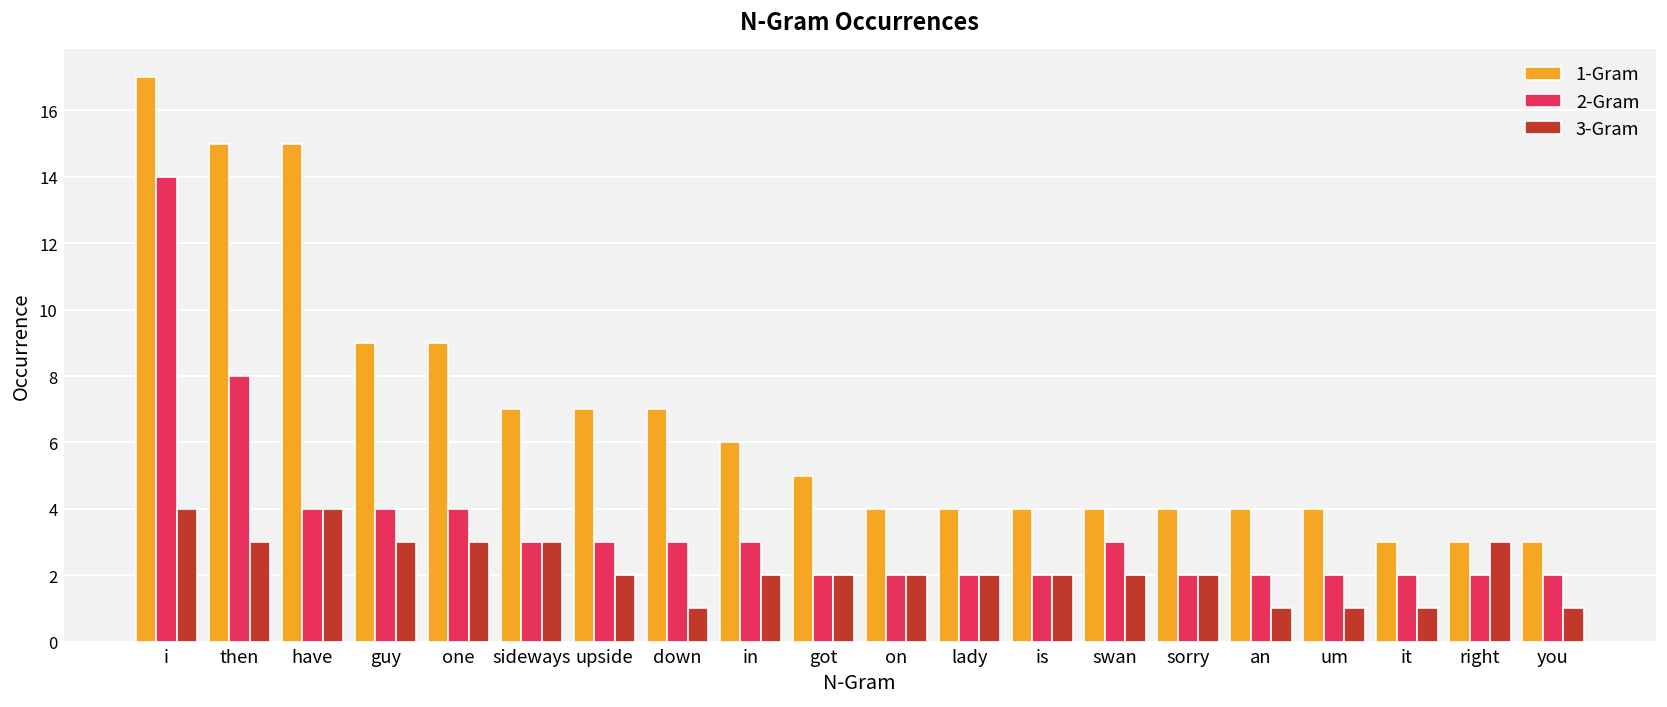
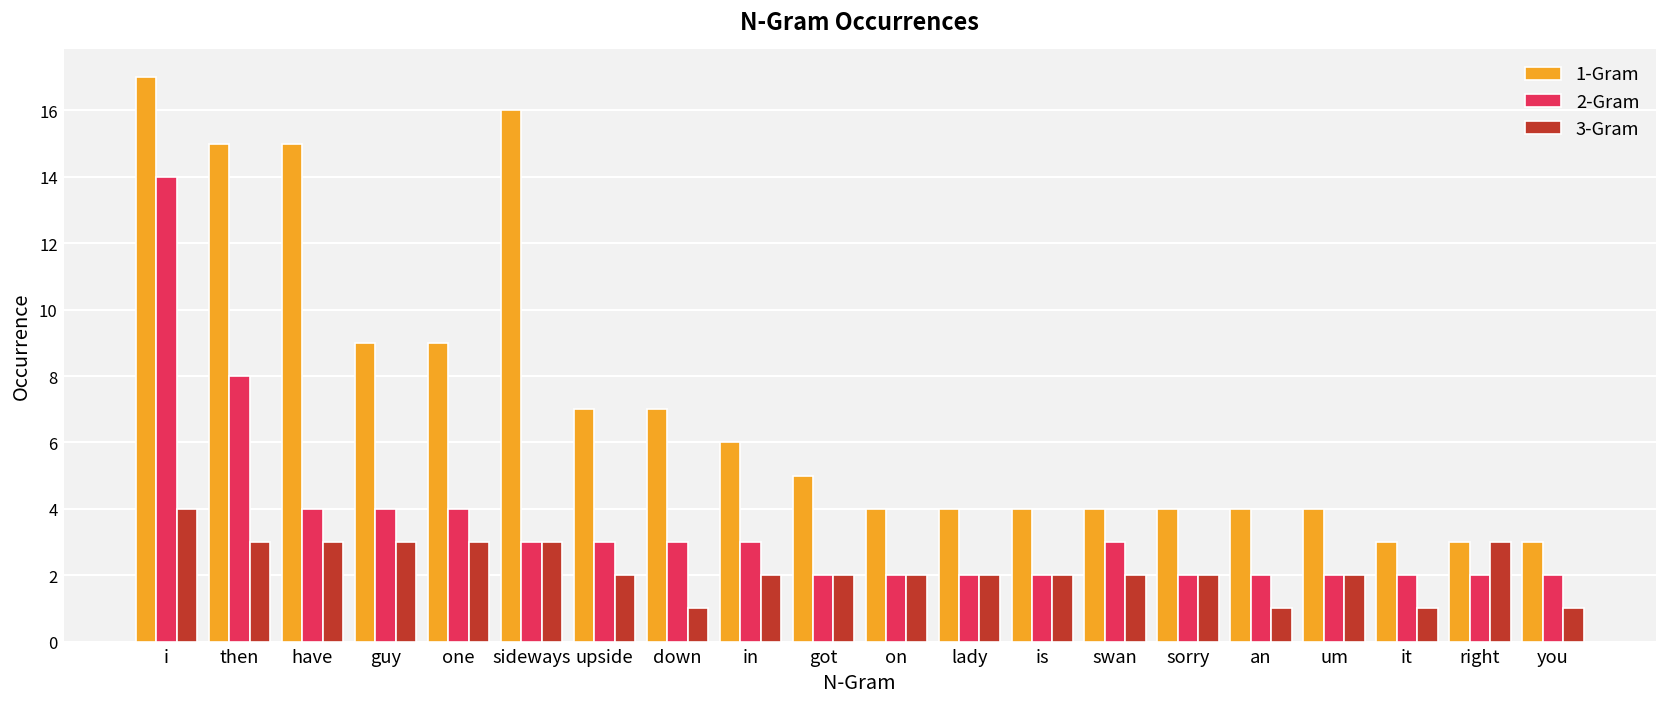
3-Gram, have: 4 -> 3
1-Gram, sideways: 7 -> 16
3-Gram, um: 1 -> 2
